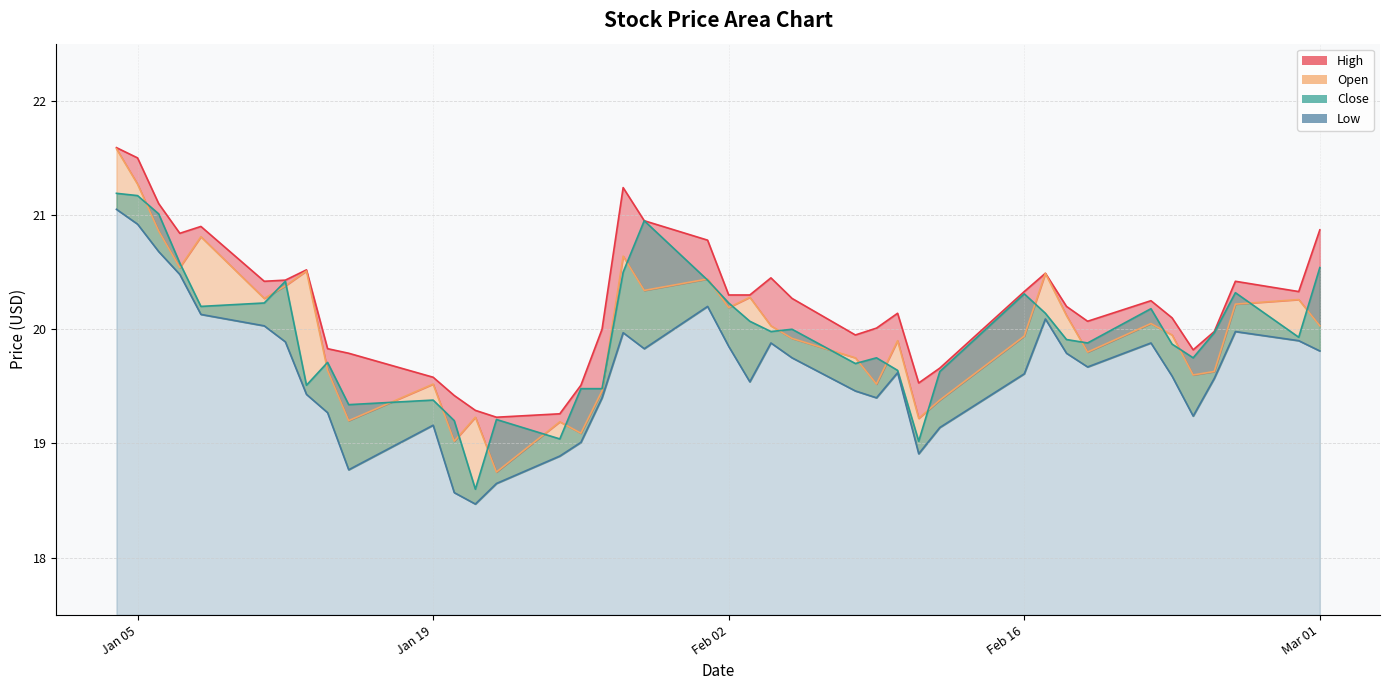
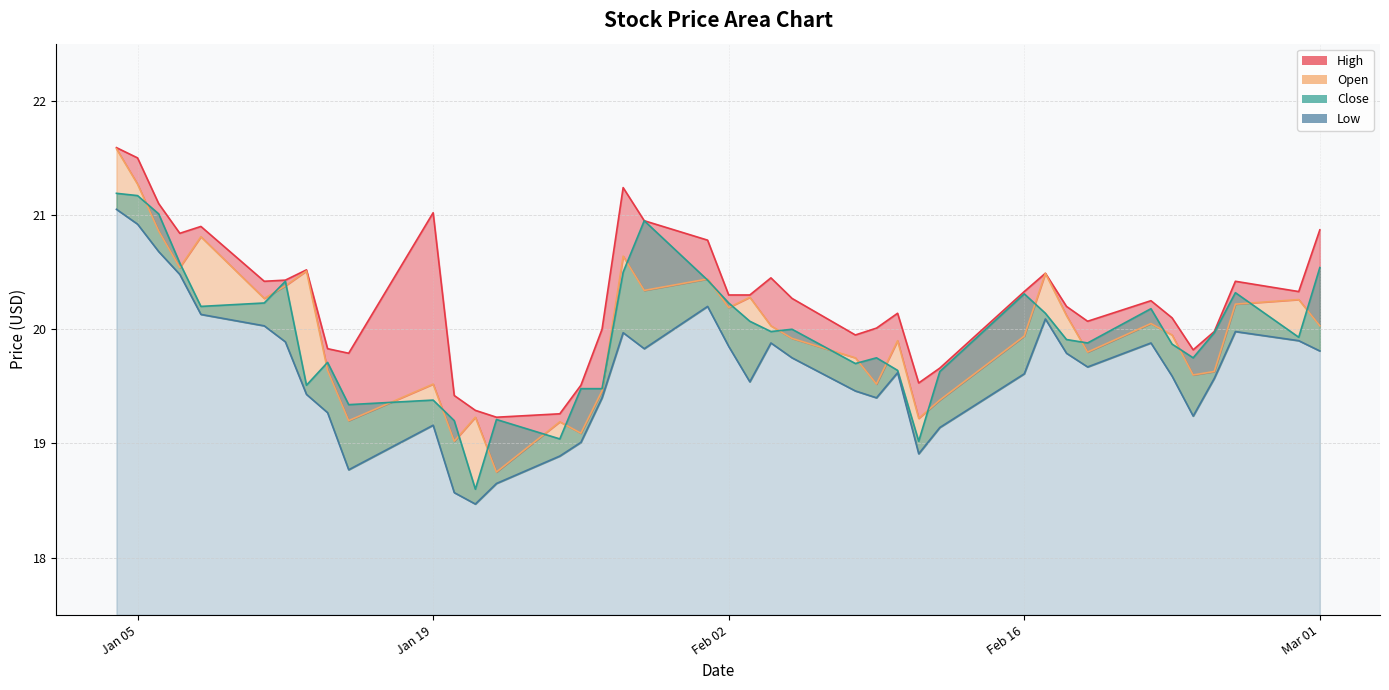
High, Jan 19: 19.58 -> 21.02
